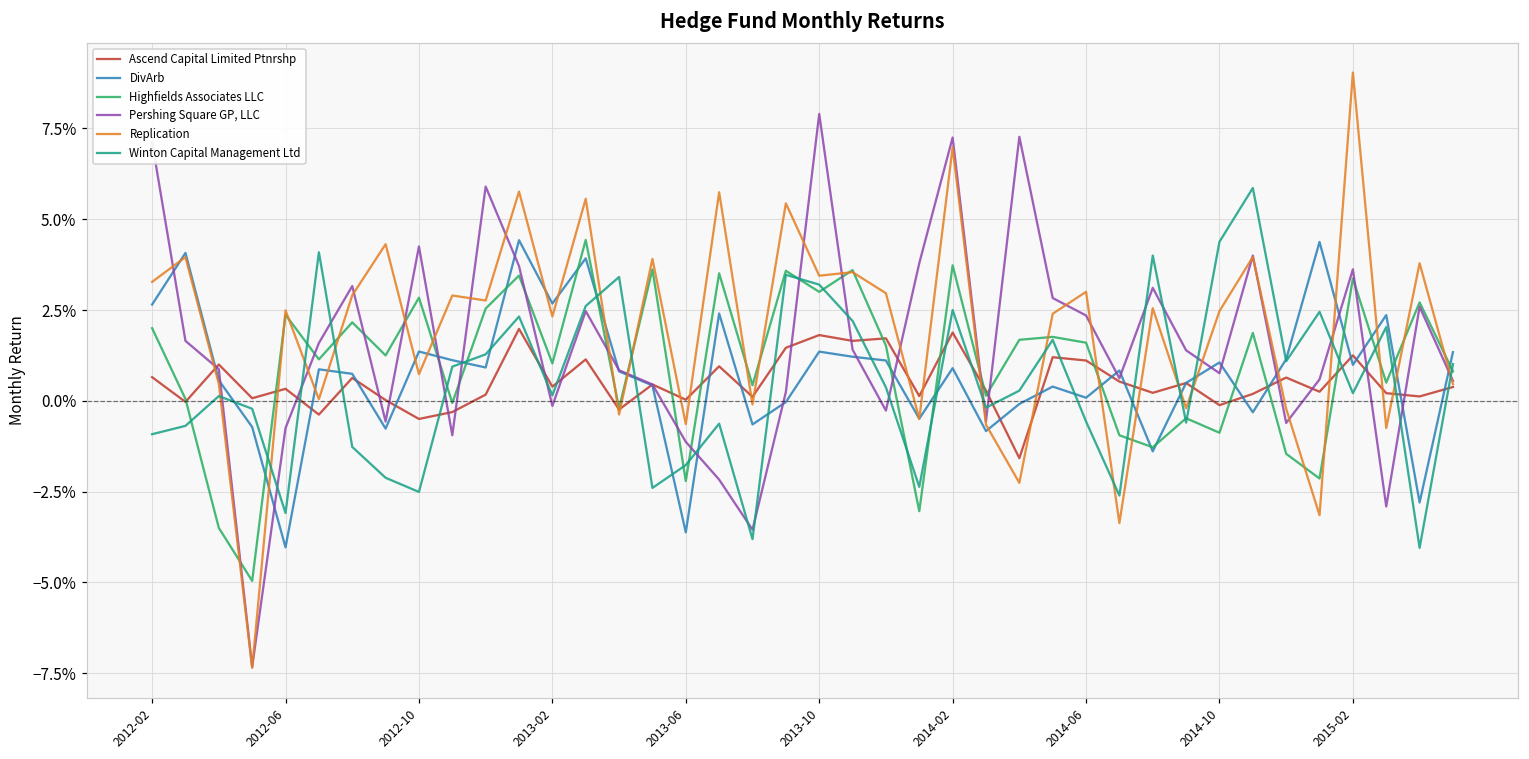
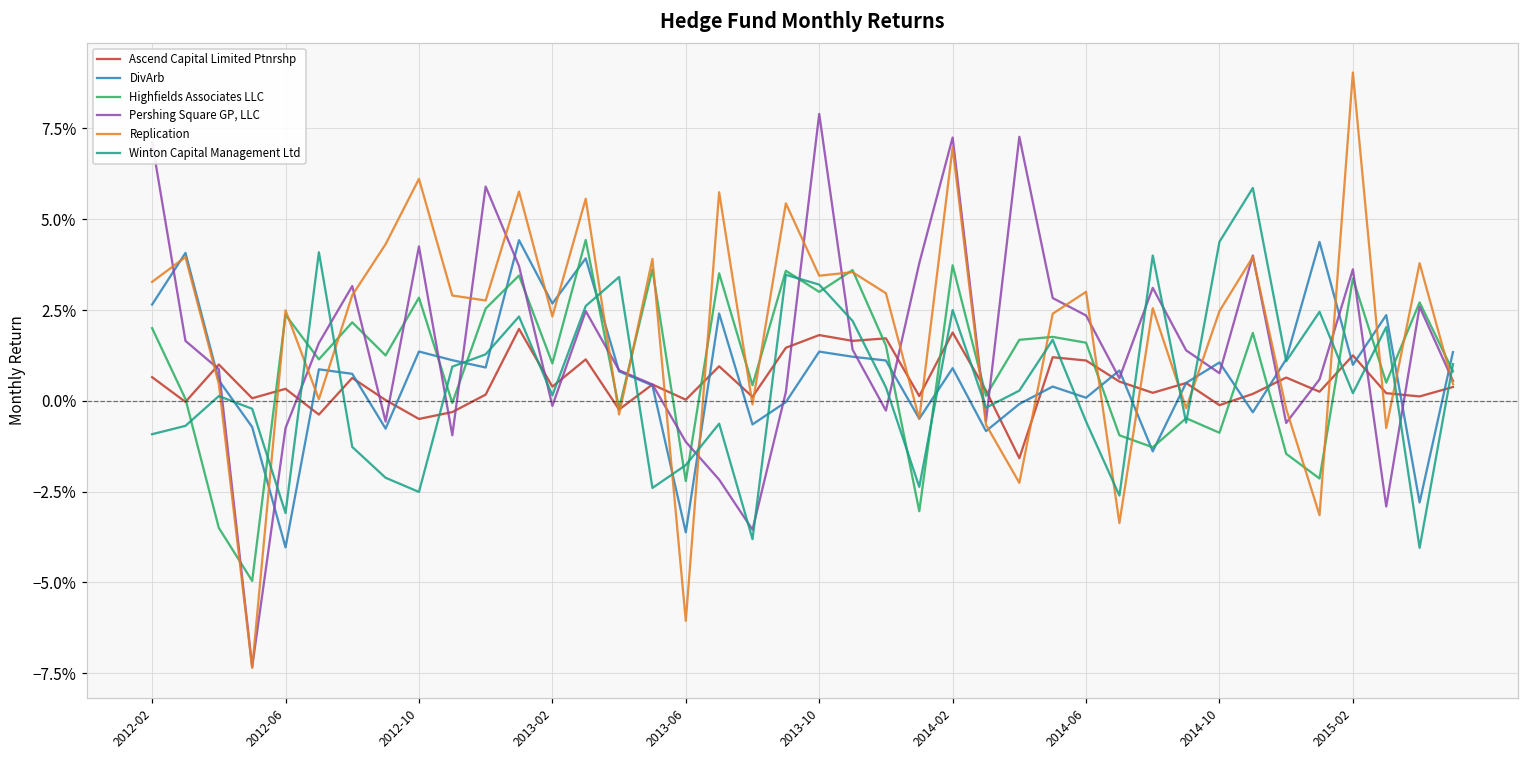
Replication, 2012-10: 0.7% -> 6.1%
Replication, 2013-06: -0.6% -> -6.1%
